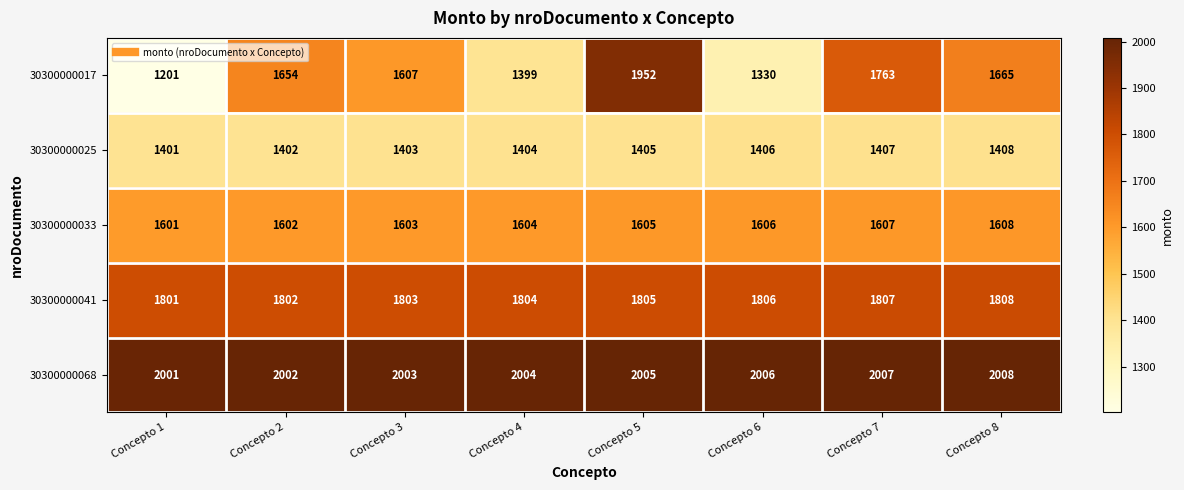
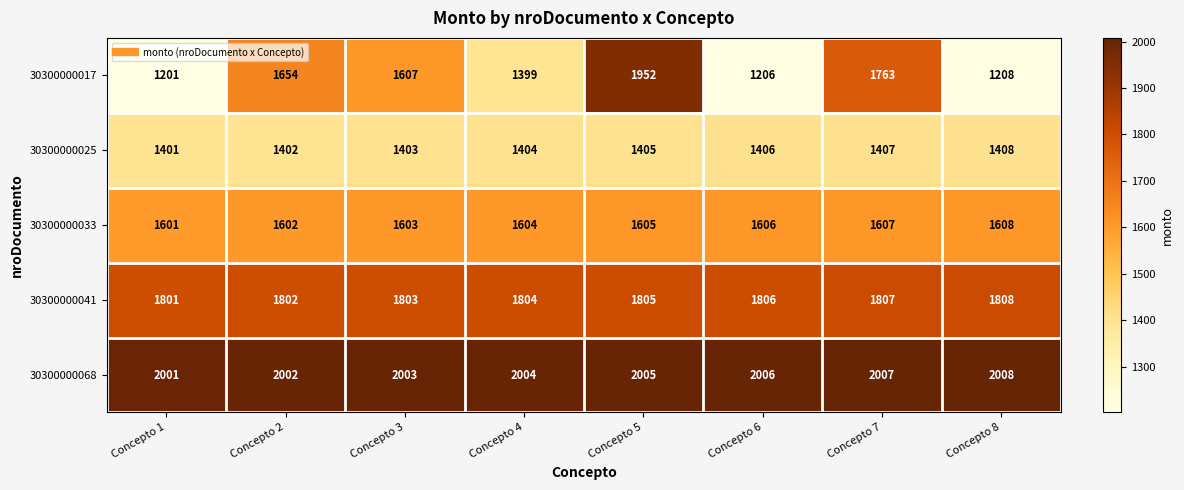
30300000017, Concepto 6: 1330 -> 1206
30300000017, Concepto 8: 1665 -> 1208
